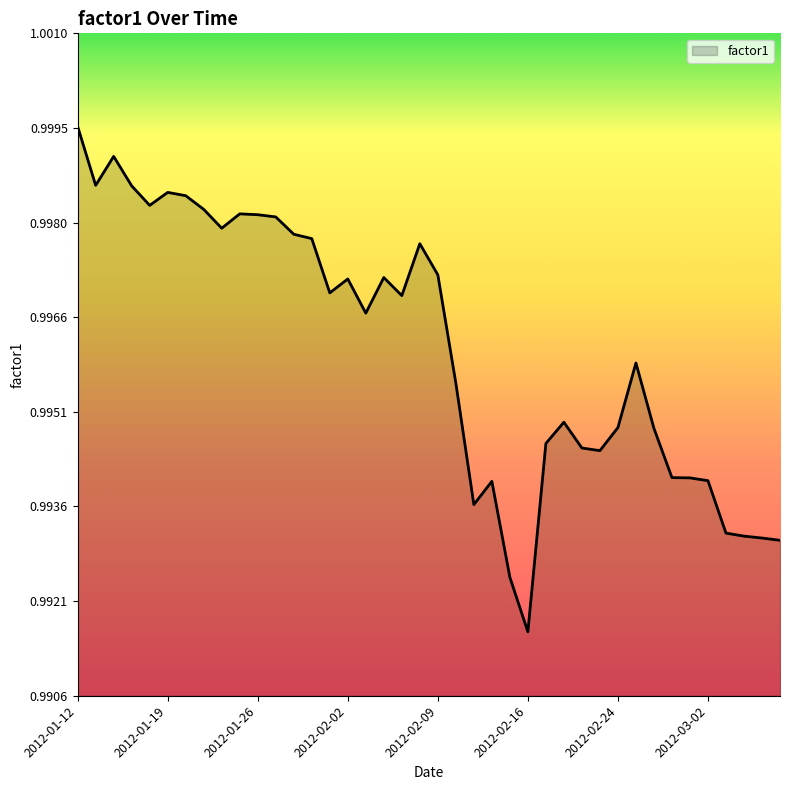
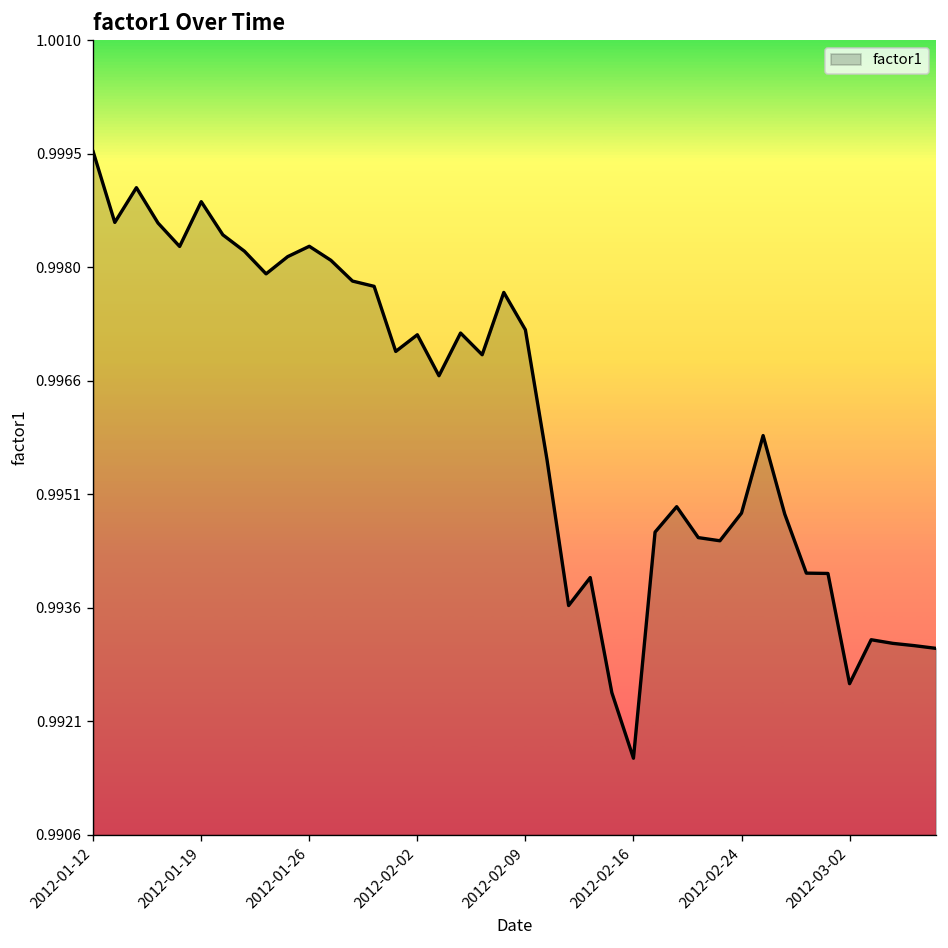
2012-01-19: 0.9985 -> 0.9989
2012-01-26: 0.9982 -> 0.9983
2012-03-02: 0.9940 -> 0.9926
